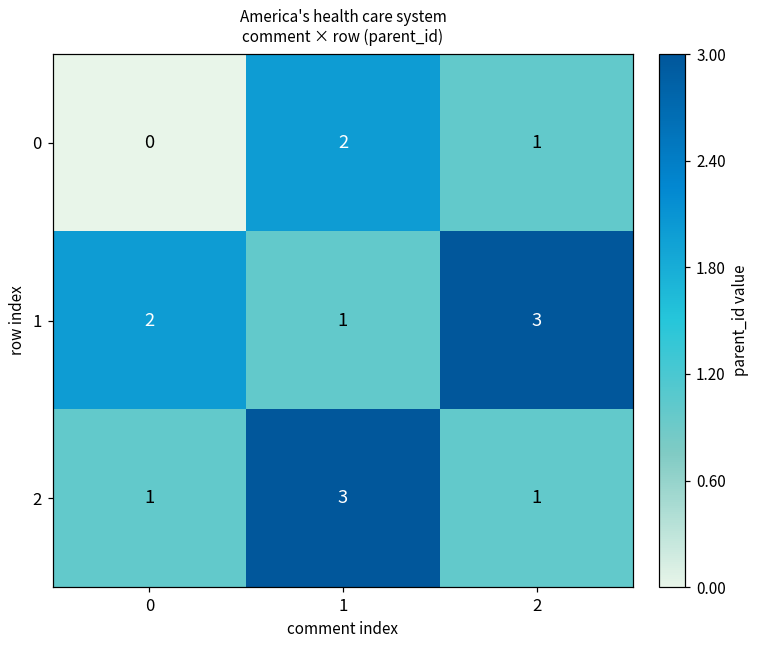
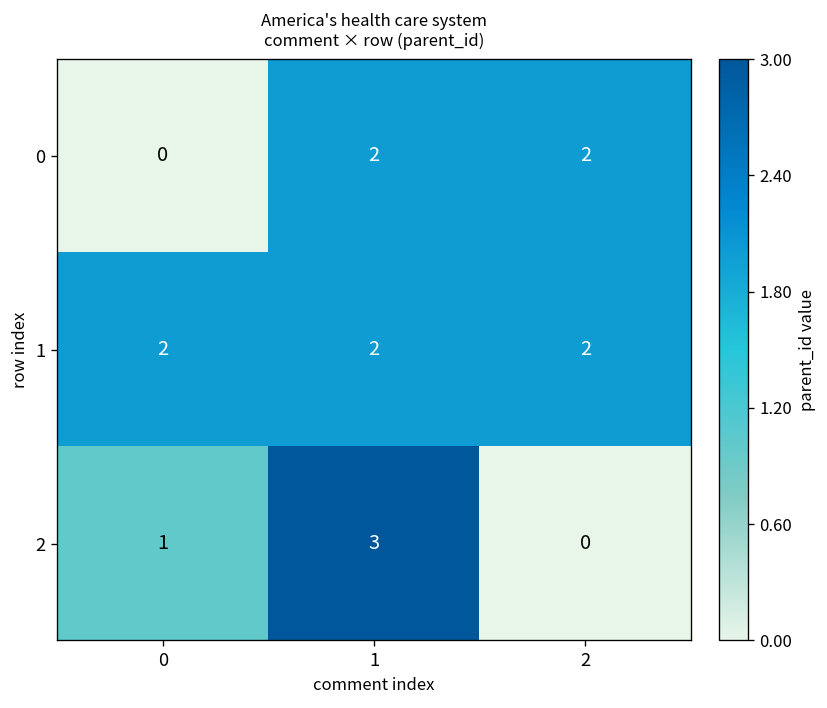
0, 2: 1 -> 2
1, 1: 1 -> 2
1, 2: 3 -> 2
2, 2: 1 -> 0
